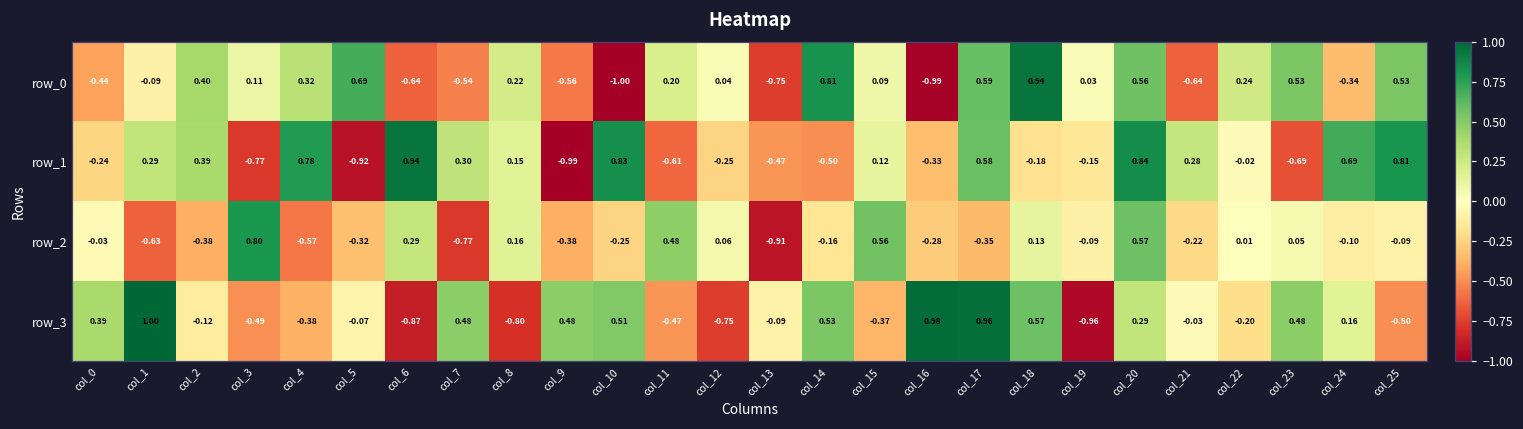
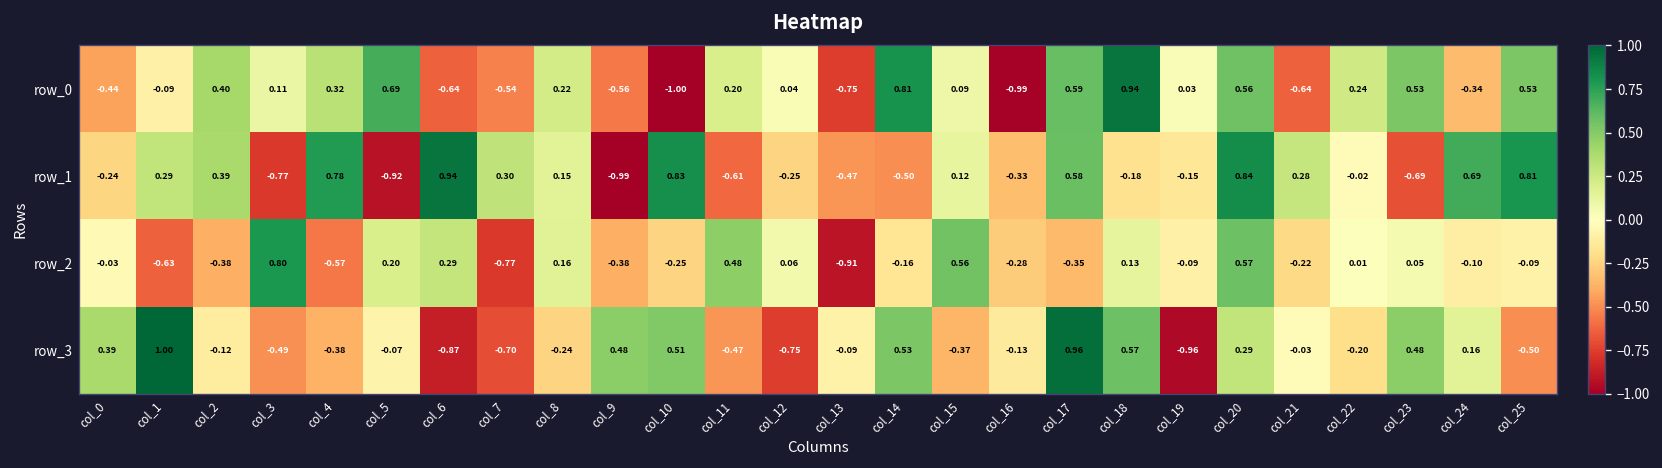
row_2, col_5: -0.32 -> 0.20
row_3, col_7: 0.48 -> -0.70
row_3, col_8: -0.80 -> -0.24
row_3, col_16: 0.98 -> -0.13
